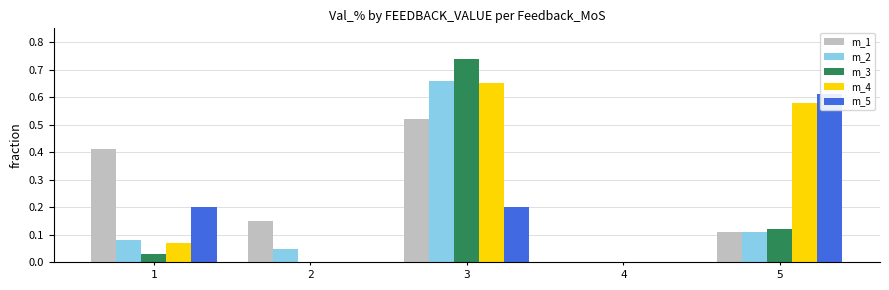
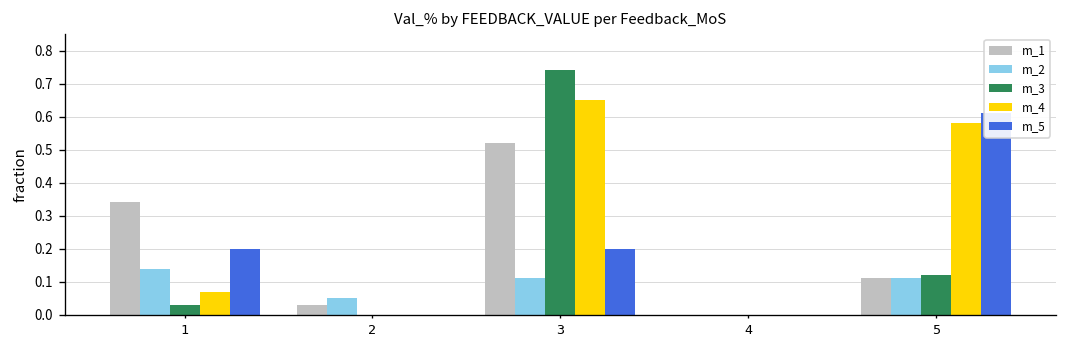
m_1, 1: 0.41 -> 0.34
m_2, 1: 0.08 -> 0.14
m_1, 2: 0.15 -> 0.03
m_2, 3: 0.66 -> 0.11
